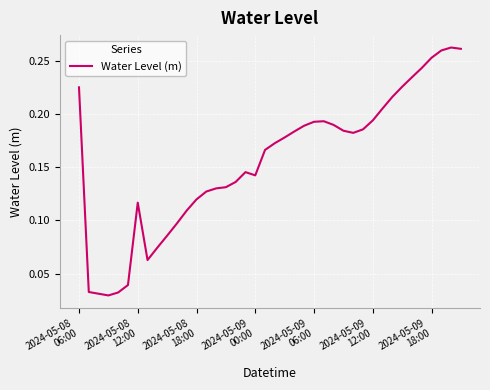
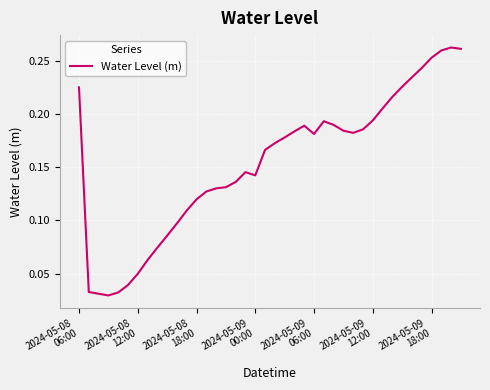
2024-05-08 12:00: 0.117 -> 0.050
2024-05-09 06:00: 0.193 -> 0.182
